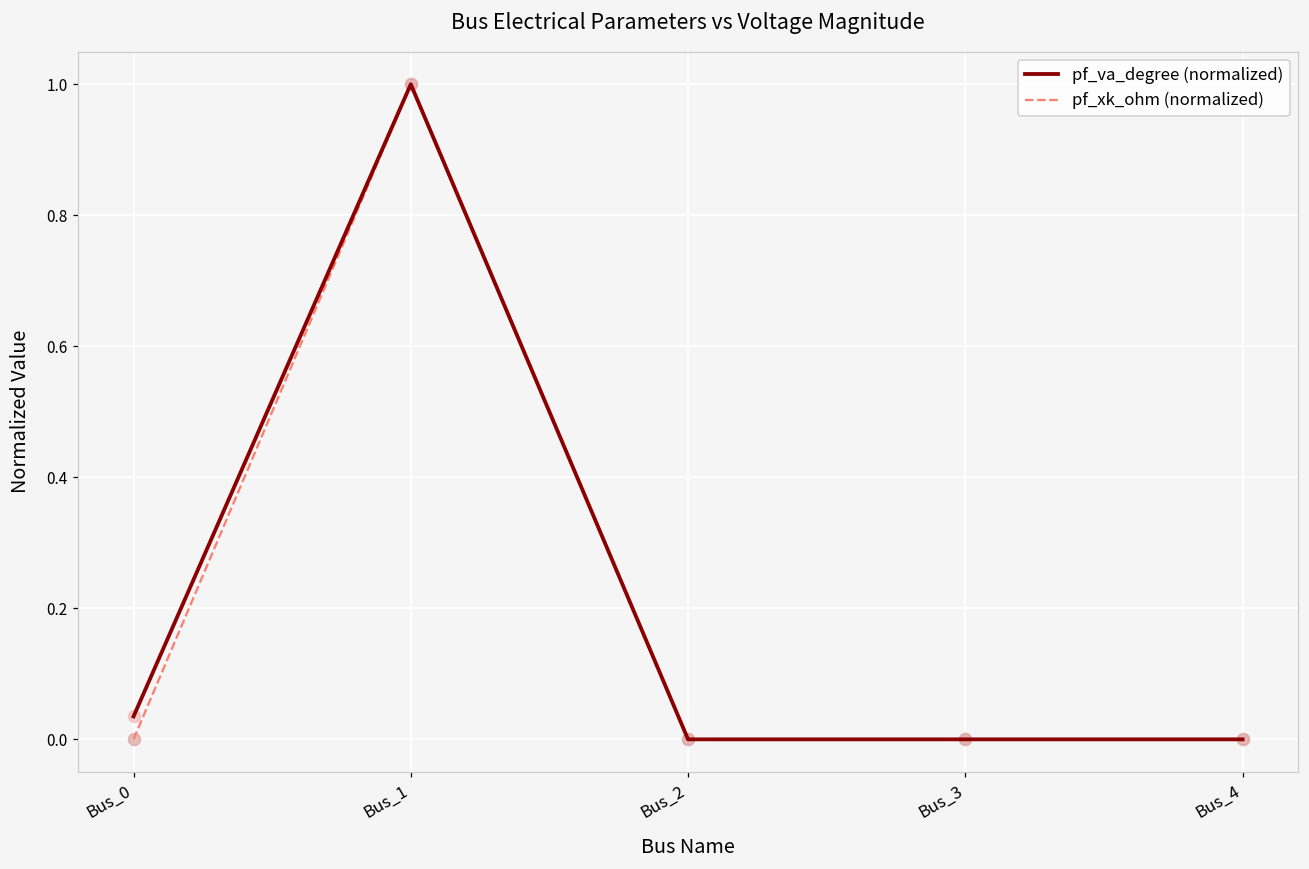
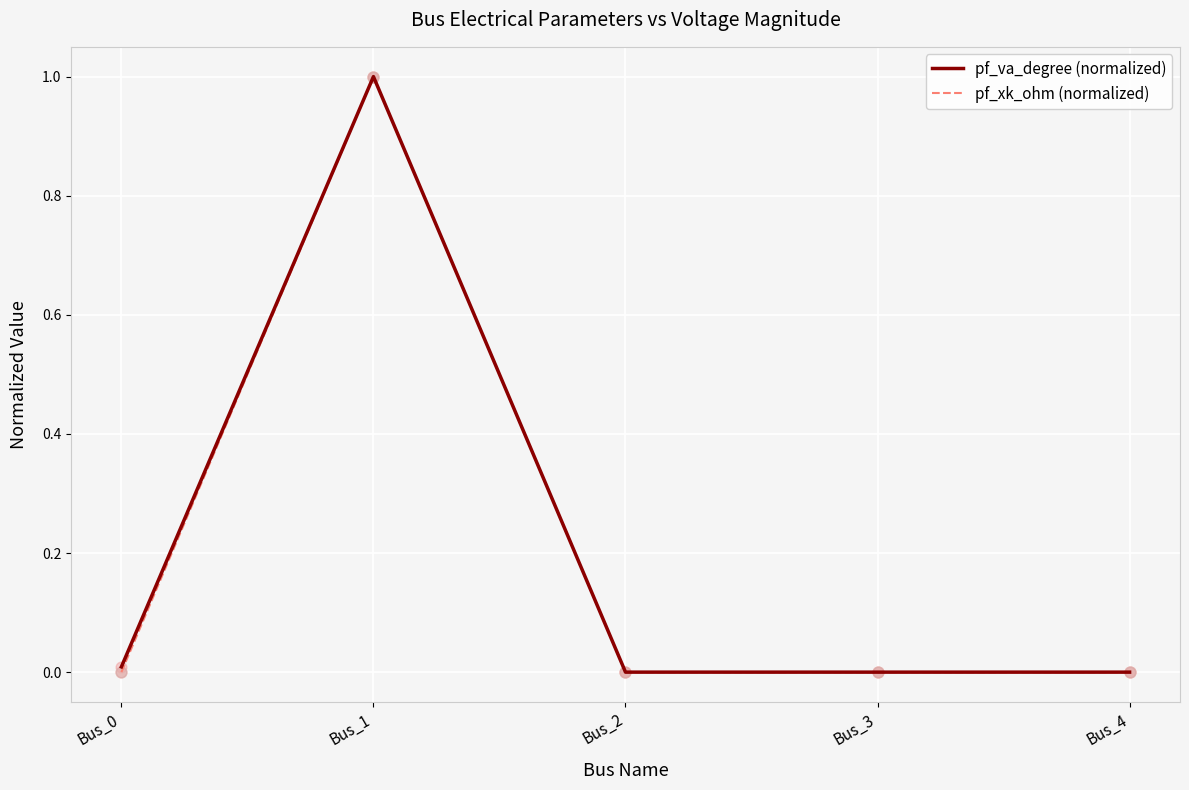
pf_va_degree (normalized), Bus_0: 0.03 -> 0.01
